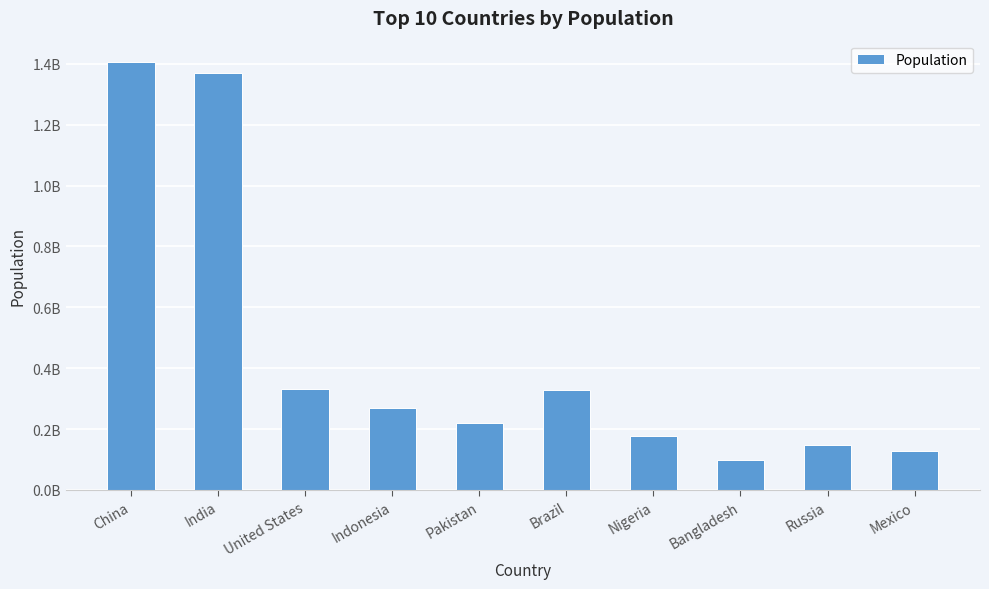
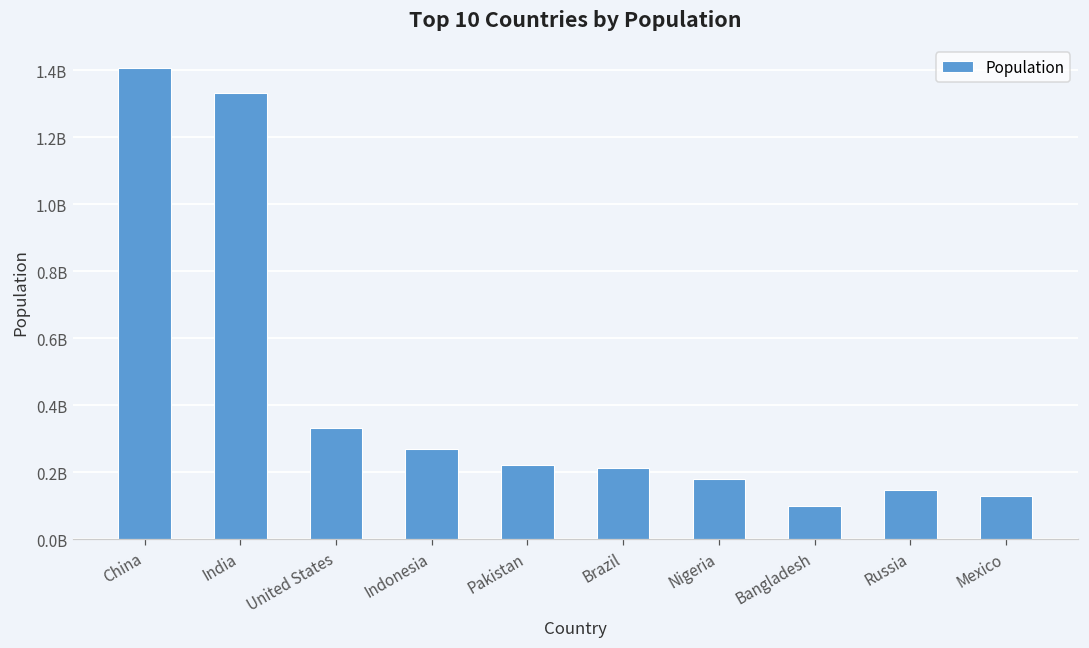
India: 1370000000 -> 1330000000
Brazil: 330000000 -> 210000000
